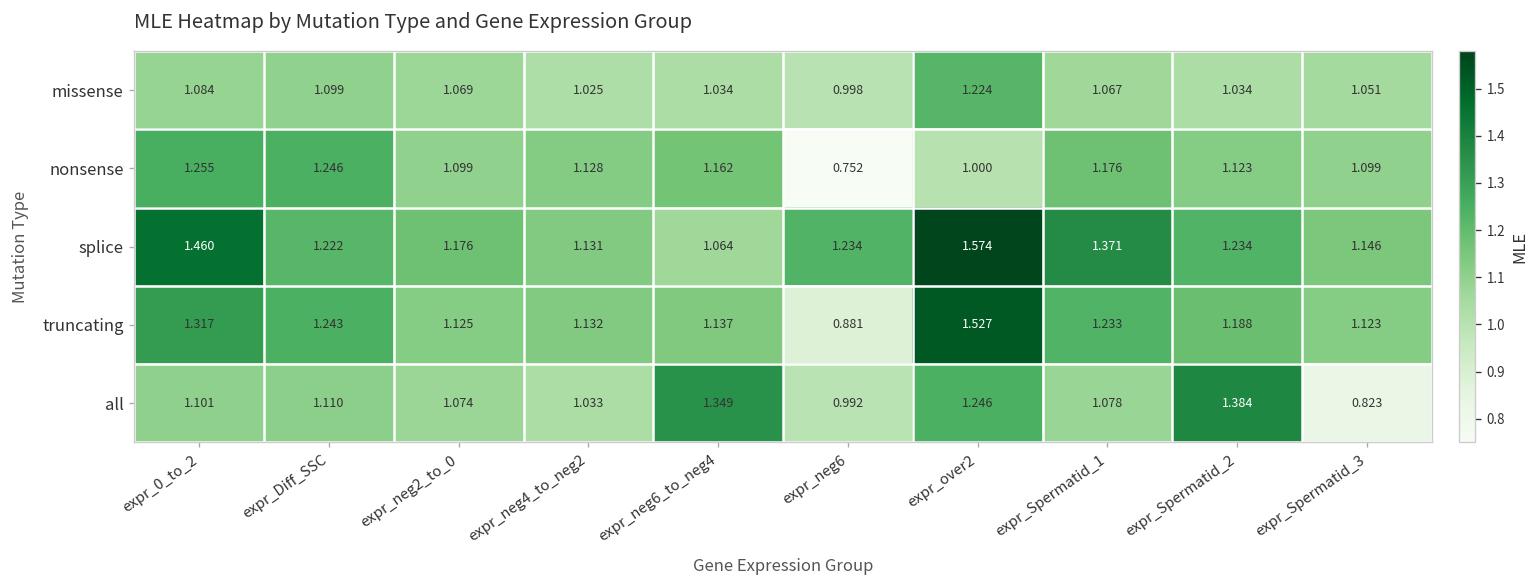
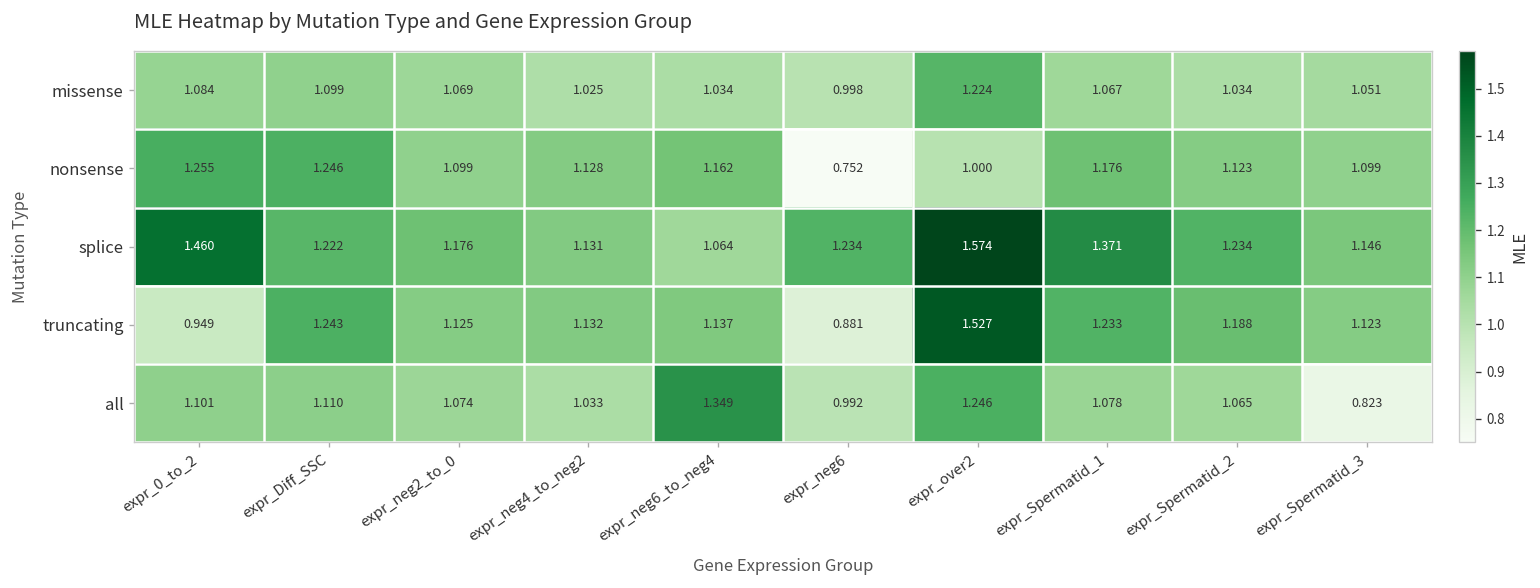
truncating, expr_0_to_2: 1.317 -> 0.949
all, expr_Spermatid_2: 1.384 -> 1.065
